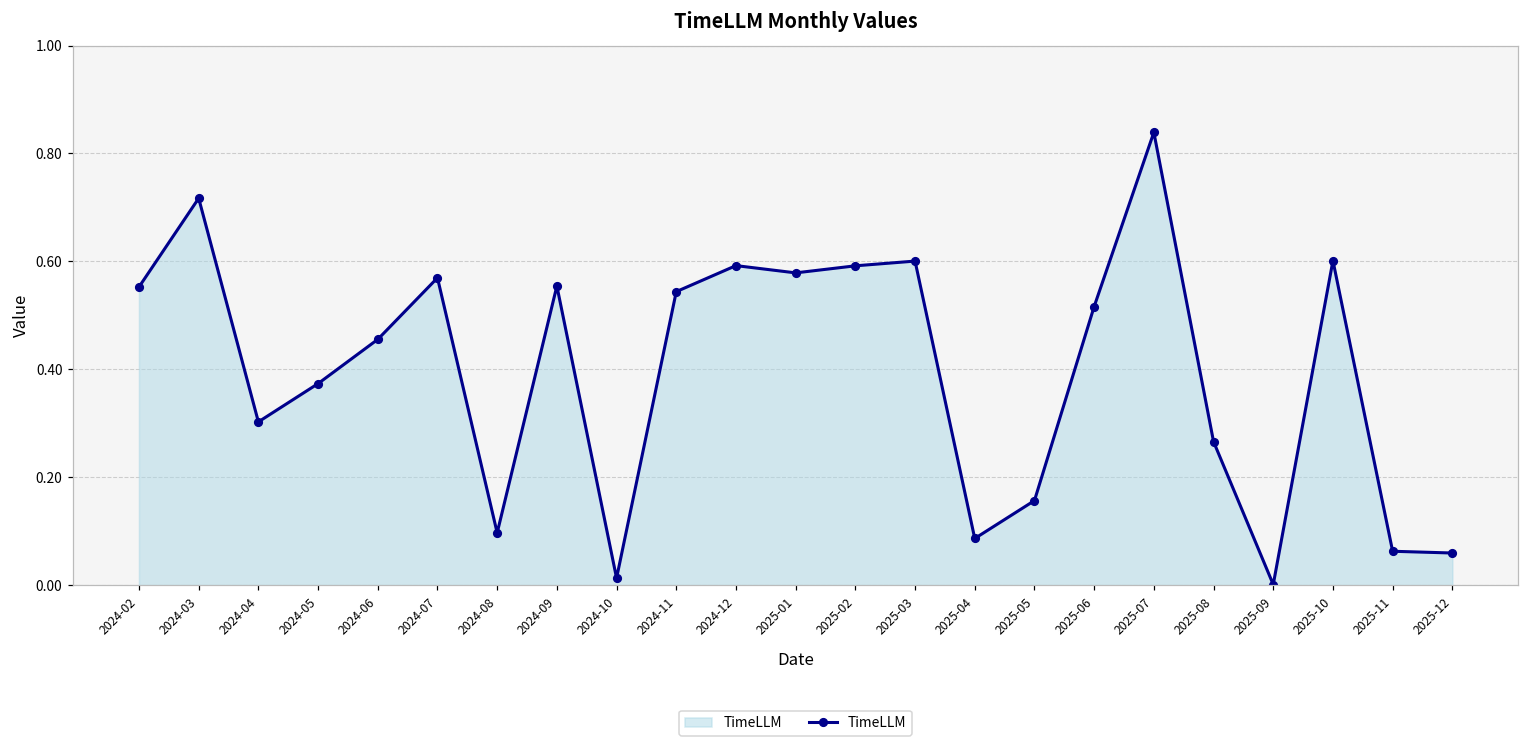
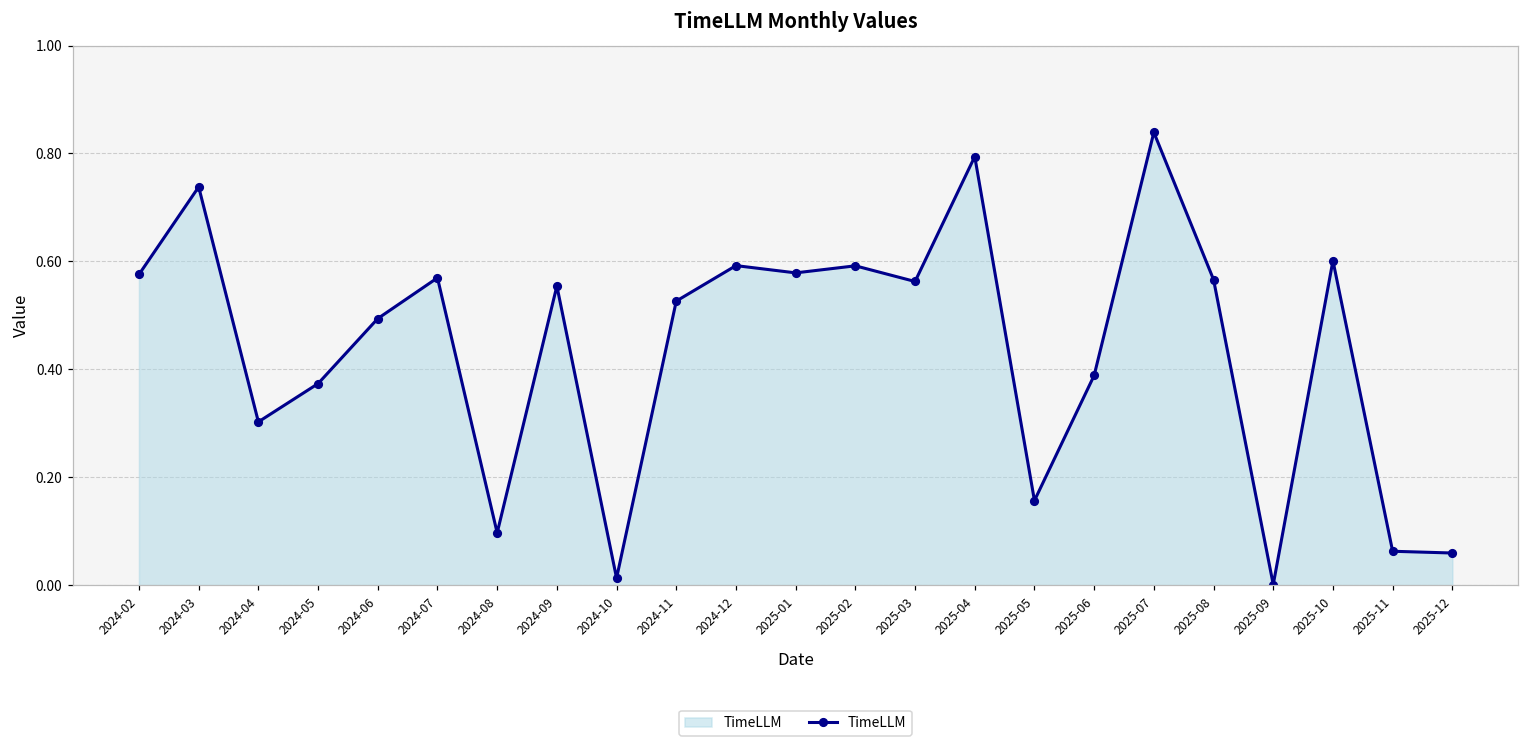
2024-02: 0.55 -> 0.58
2024-03: 0.72 -> 0.74
2024-06: 0.46 -> 0.49
2024-11: 0.54 -> 0.53
2025-03: 0.60 -> 0.56
2025-04: 0.09 -> 0.79
2025-06: 0.52 -> 0.39
2025-08: 0.27 -> 0.57
